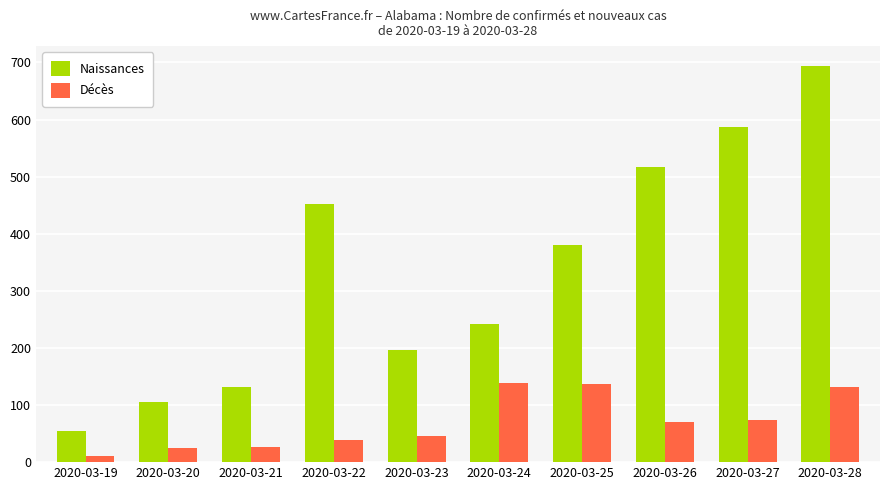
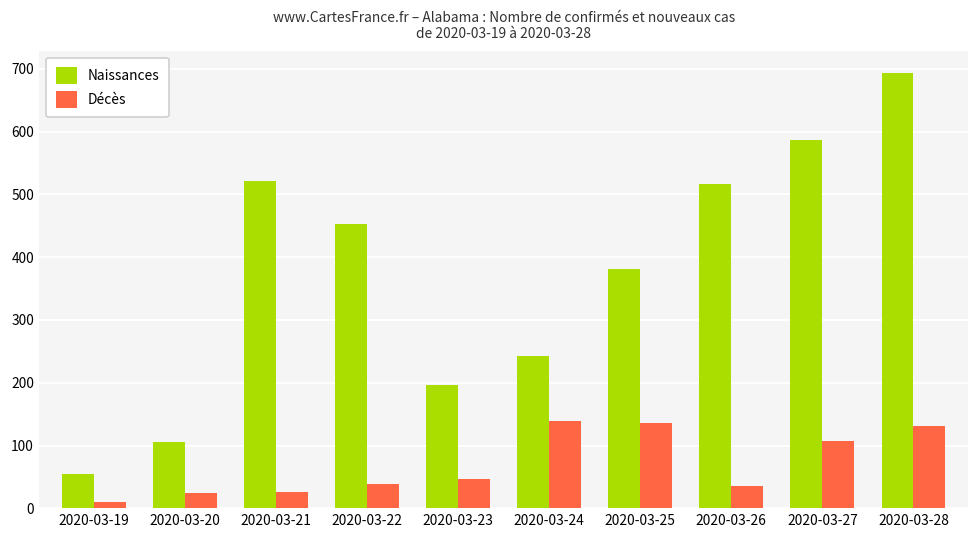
Naissances, 2020-03-21: 130 -> 520
Décès, 2020-03-26: 70 -> 40
Décès, 2020-03-27: 70 -> 110
